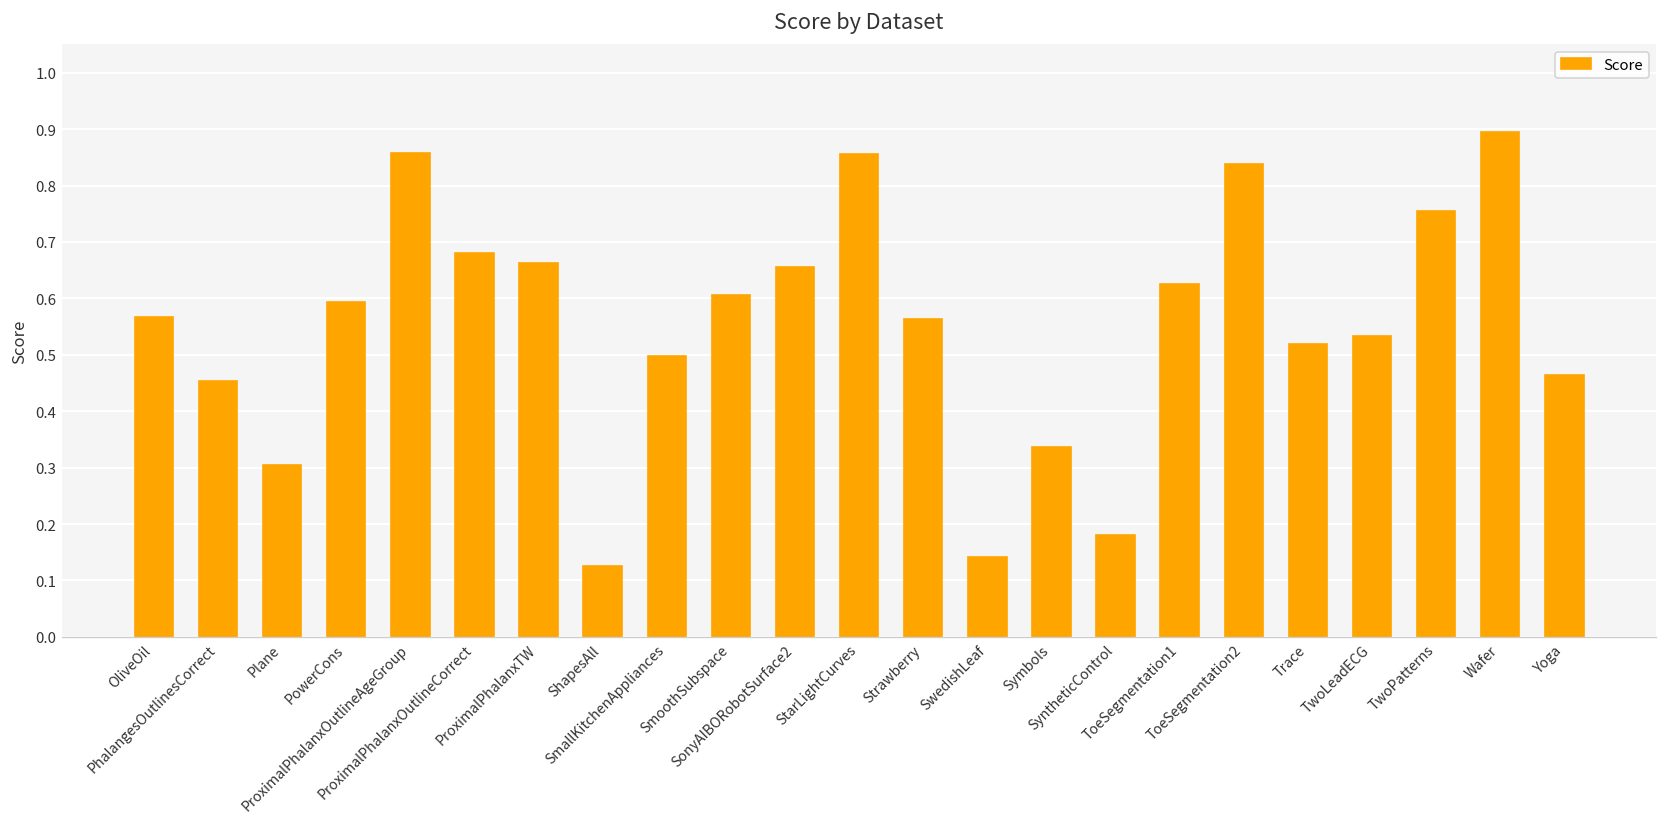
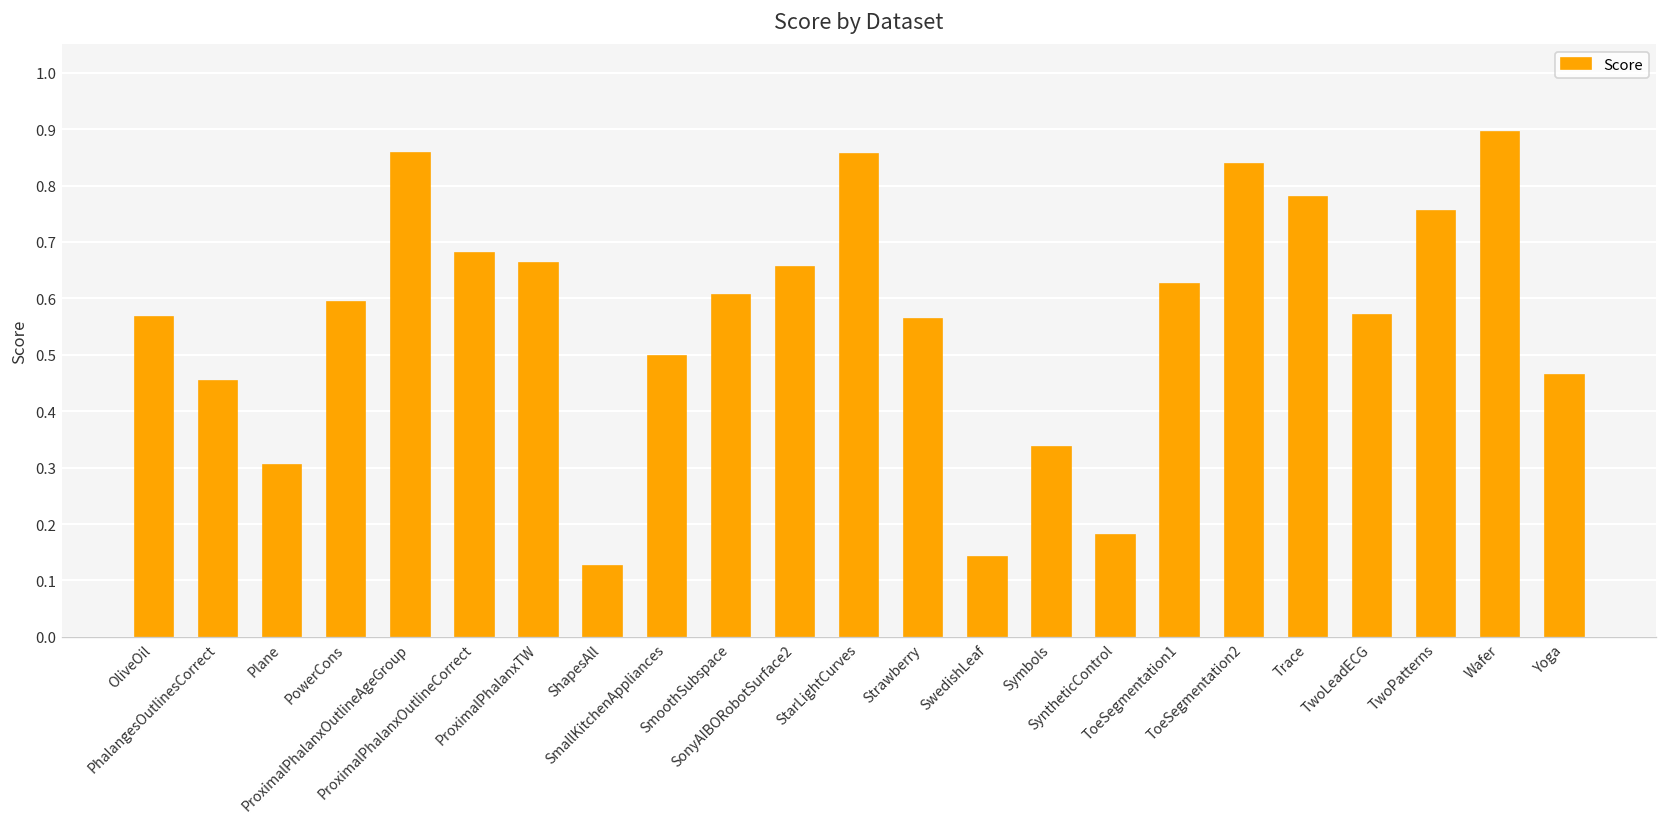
Trace: 0.52 -> 0.78
TwoLeadECG: 0.53 -> 0.57
